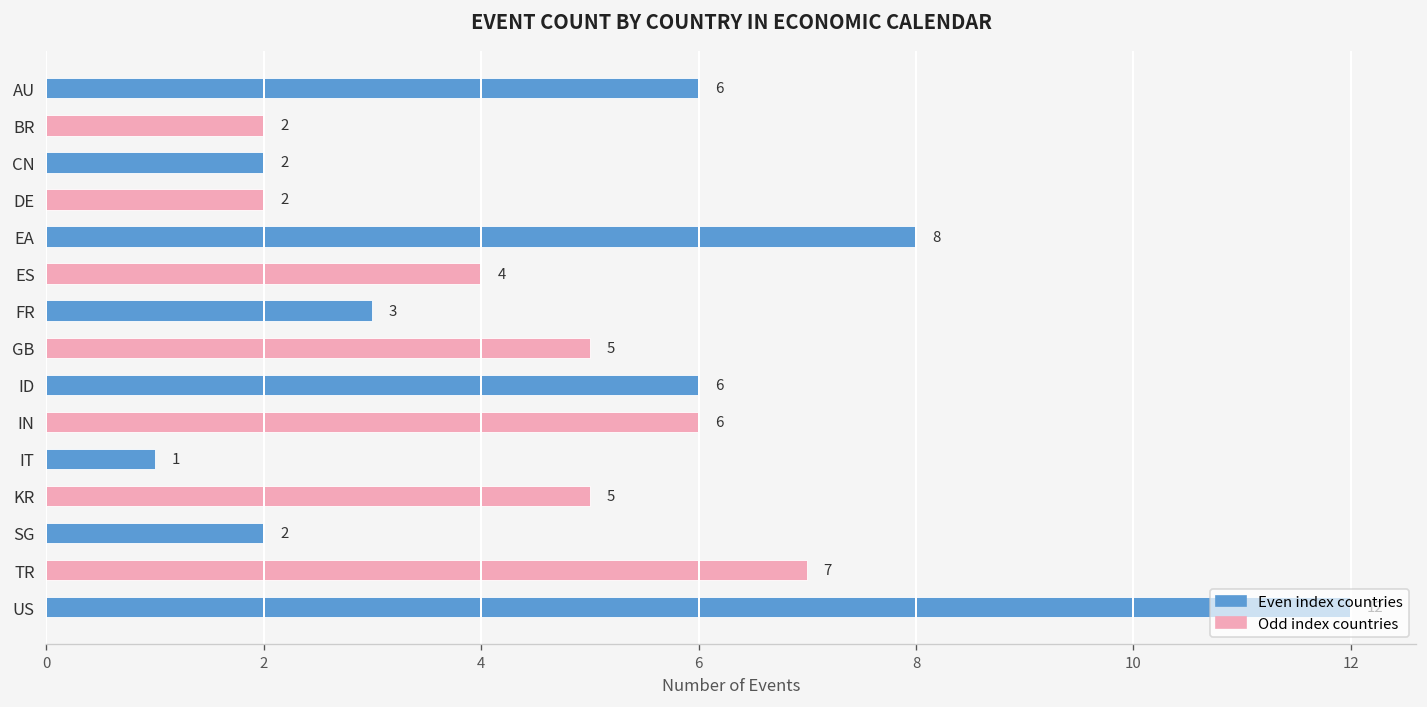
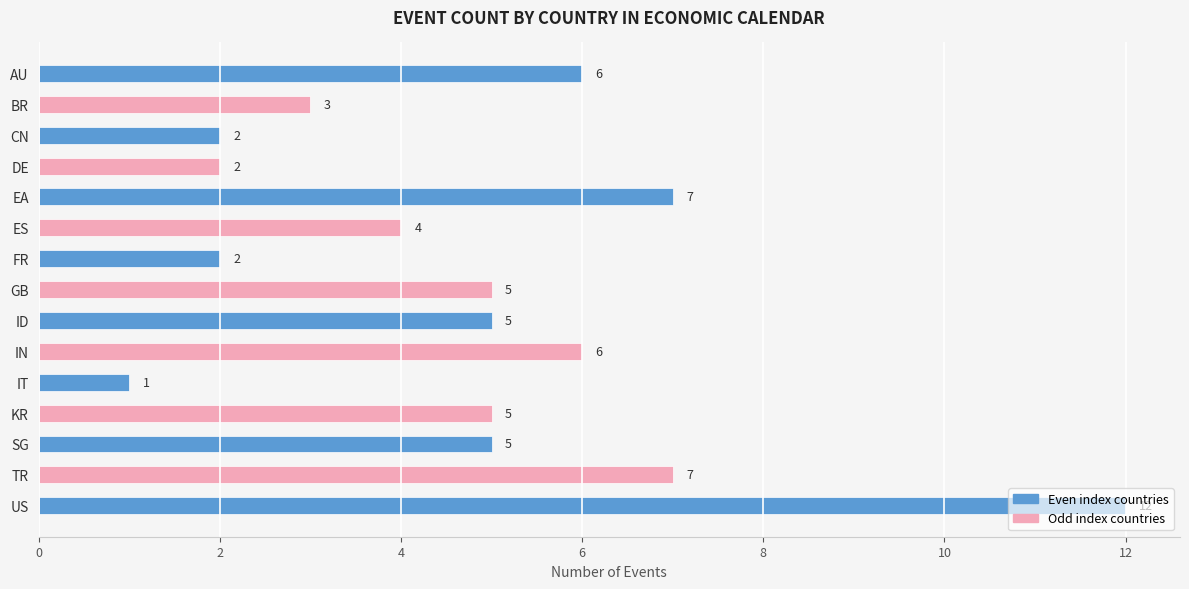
BR: 2 -> 3
EA: 8 -> 7
FR: 3 -> 2
ID: 6 -> 5
SG: 2 -> 5
